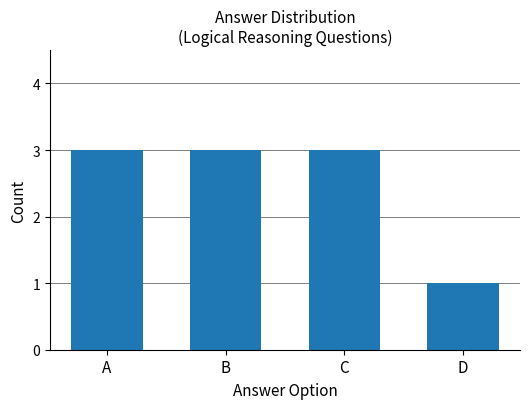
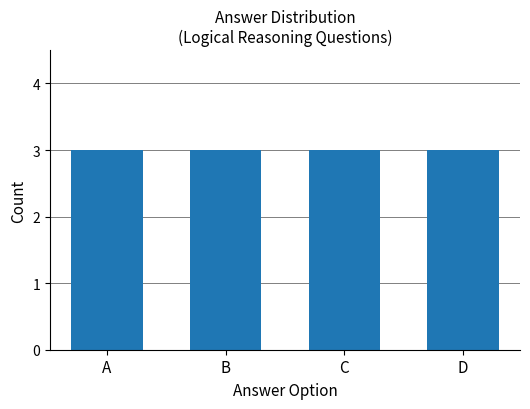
D: 1 -> 3
